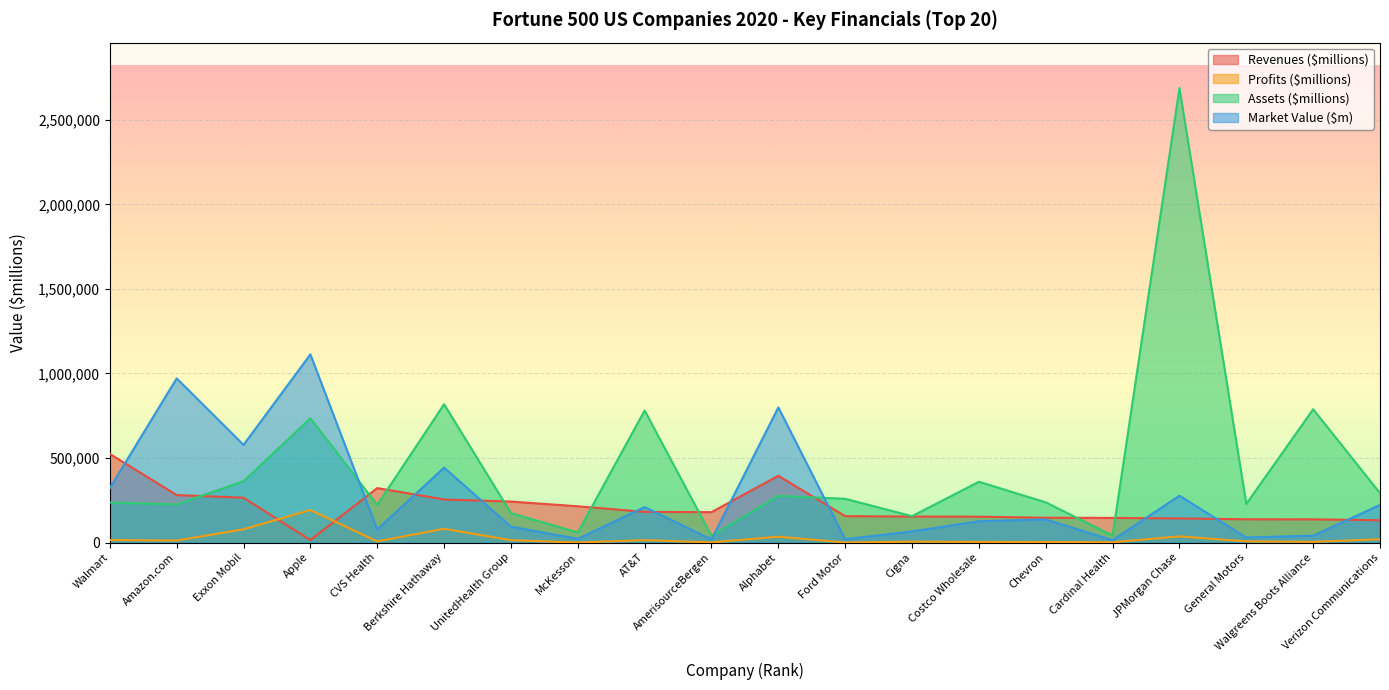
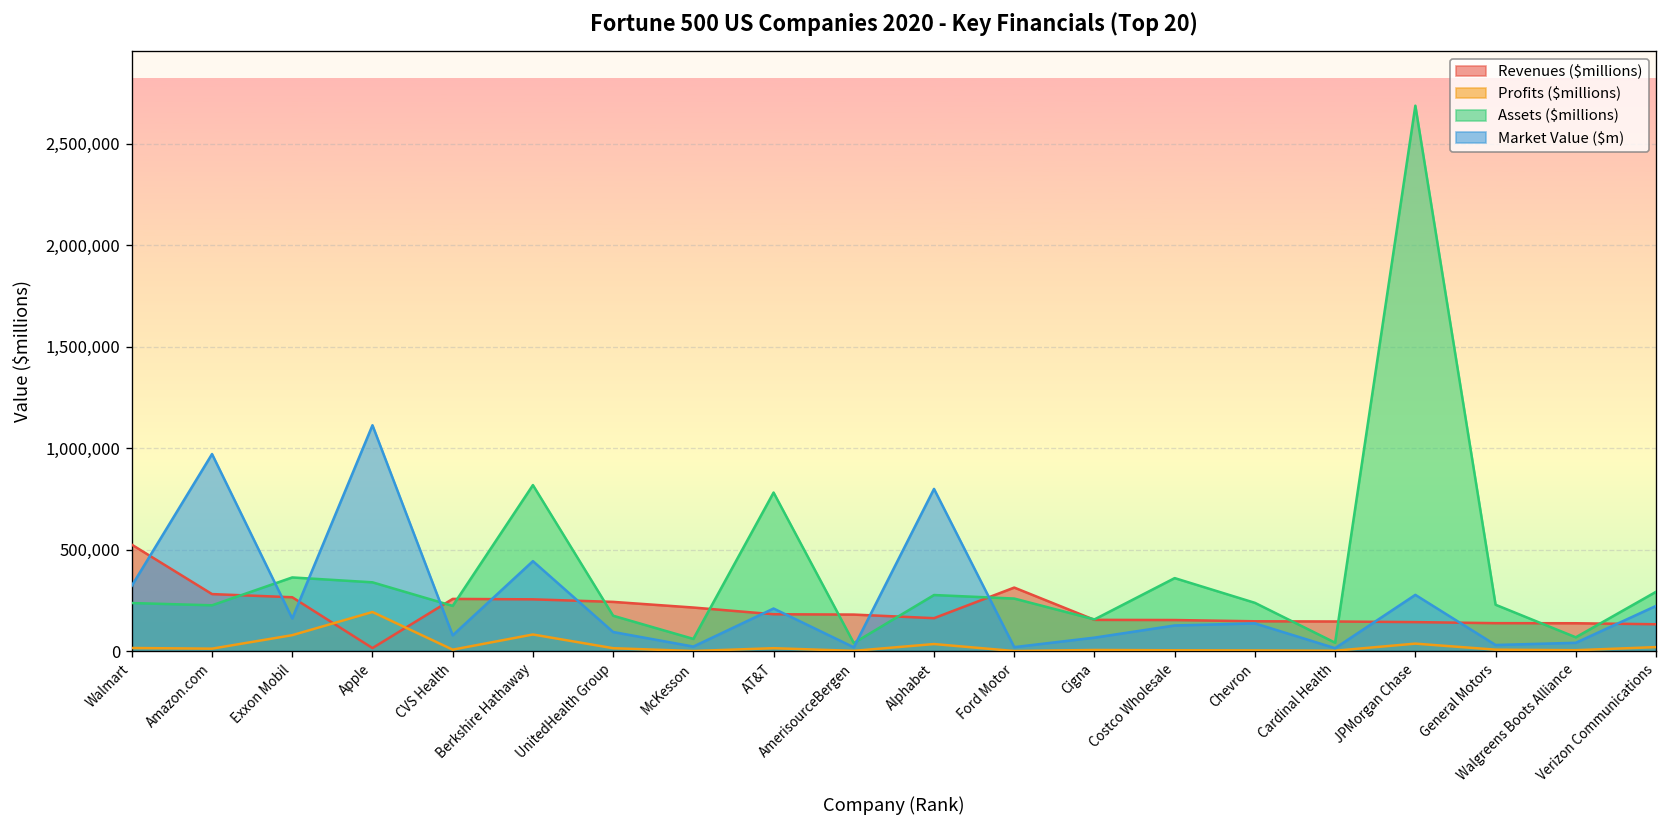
Market Value ($m), Exxon Mobil: 580,000 -> 160,000
Assets ($millions), Apple: 730,000 -> 340,000
Revenues ($millions), CVS Health: 320,000 -> 260,000
Revenues ($millions), Alphabet: 390,000 -> 160,000
Revenues ($millions), Ford Motor: 160,000 -> 310,000
Assets ($millions), Walgreens Boots Alliance: 790,000 -> 70,000
